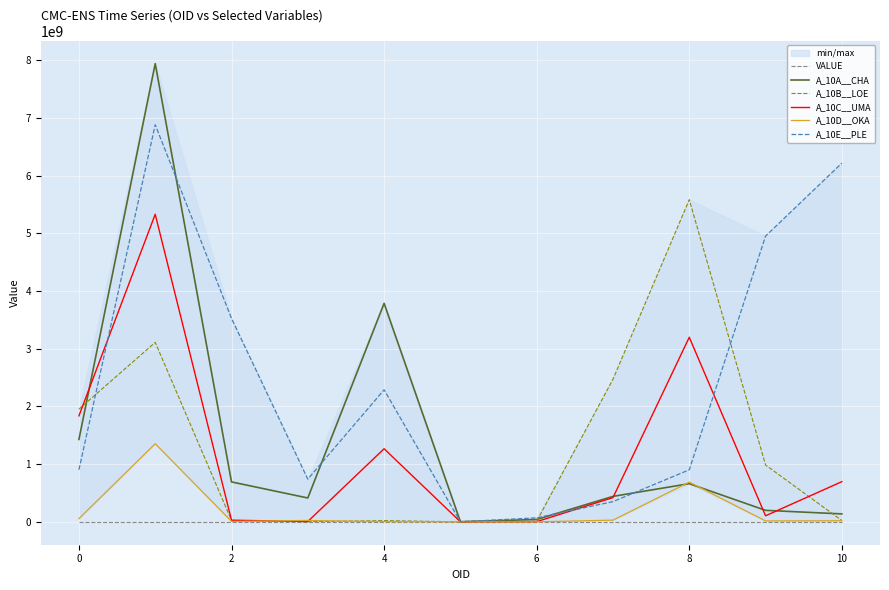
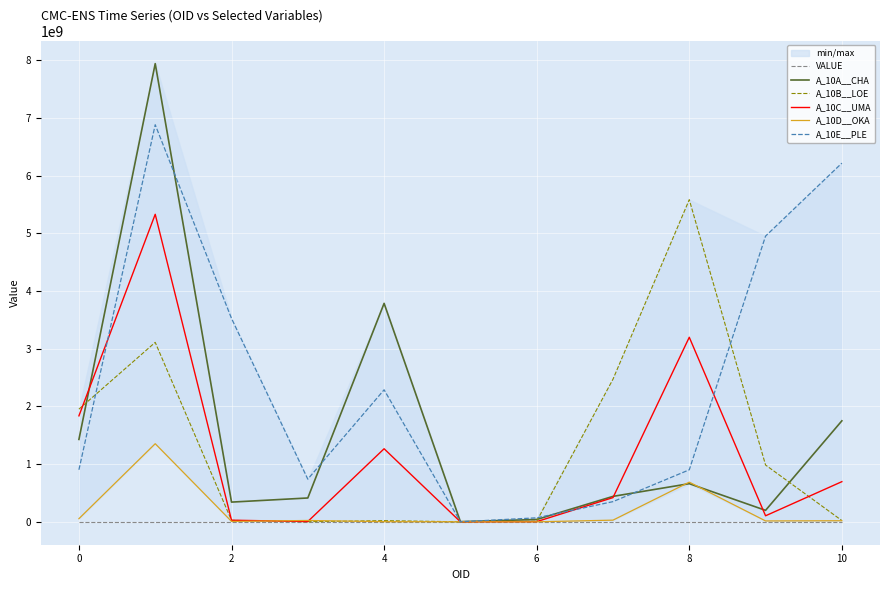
A_10A__CHA, 2: 700000000 -> 300000000
A_10A__CHA, 10: 100000000 -> 1800000000
